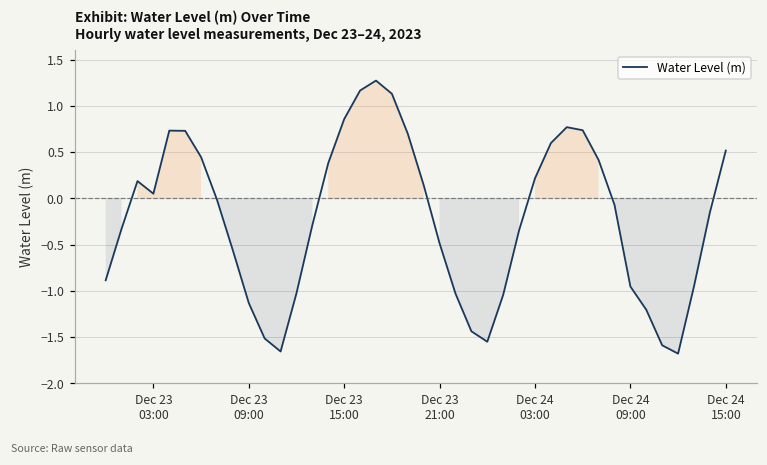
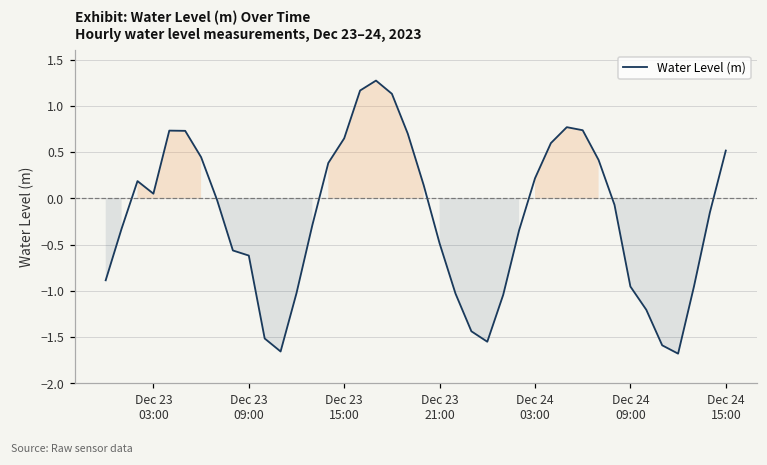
Dec 23 09:00: -1.1 -> -0.6
Dec 23 15:00: 0.9 -> 0.6
